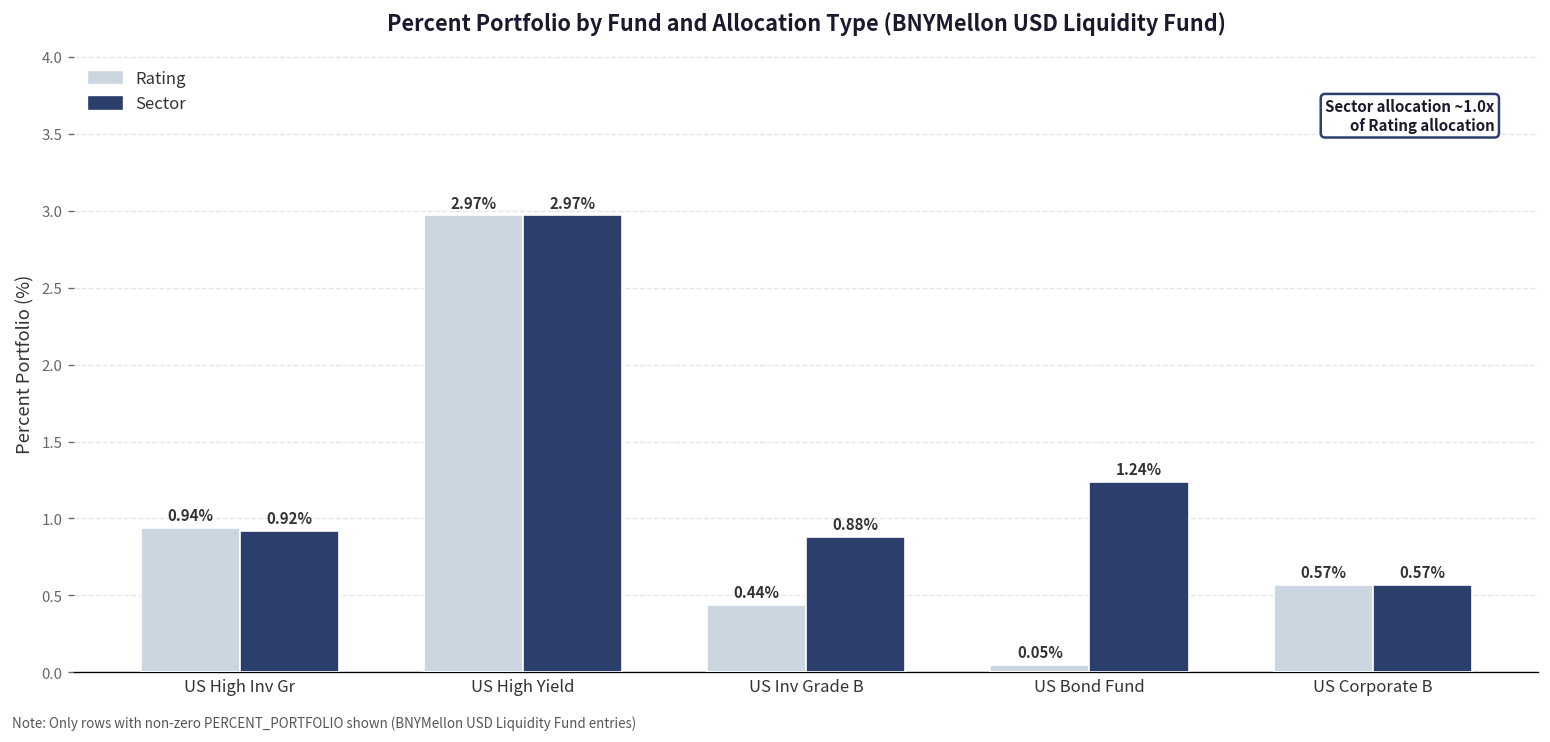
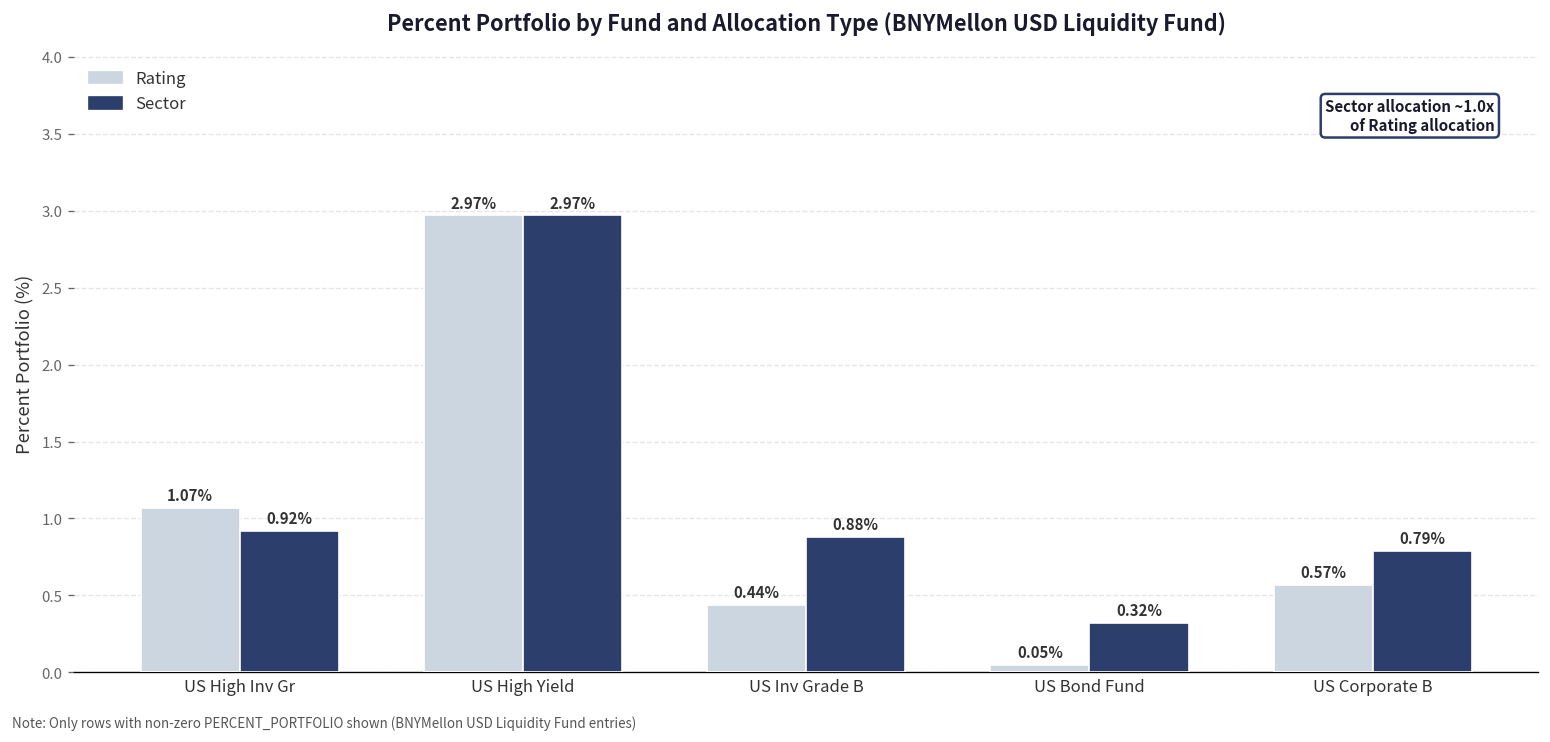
Rating, US High Inv Gr: 0.94% -> 1.07%
Sector, US Bond Fund: 1.24% -> 0.32%
Sector, US Corporate B: 0.57% -> 0.79%
